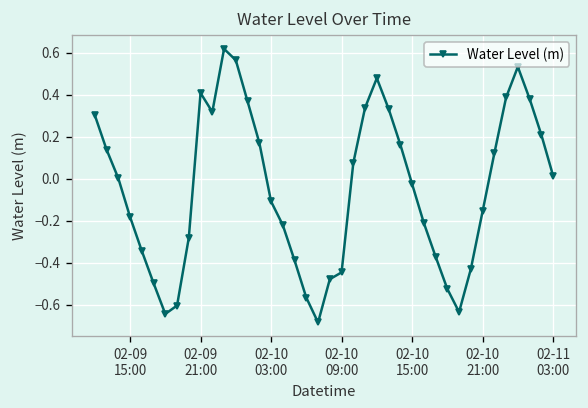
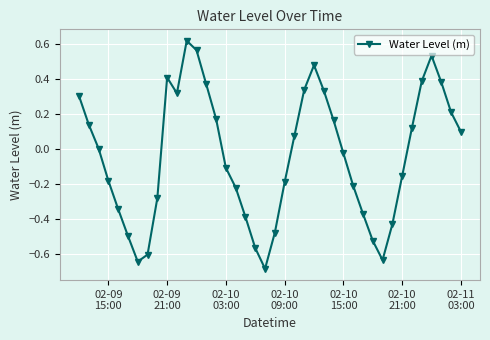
02-10 09:00: -0.45 -> -0.19
02-11 03:00: 0.01 -> 0.10
